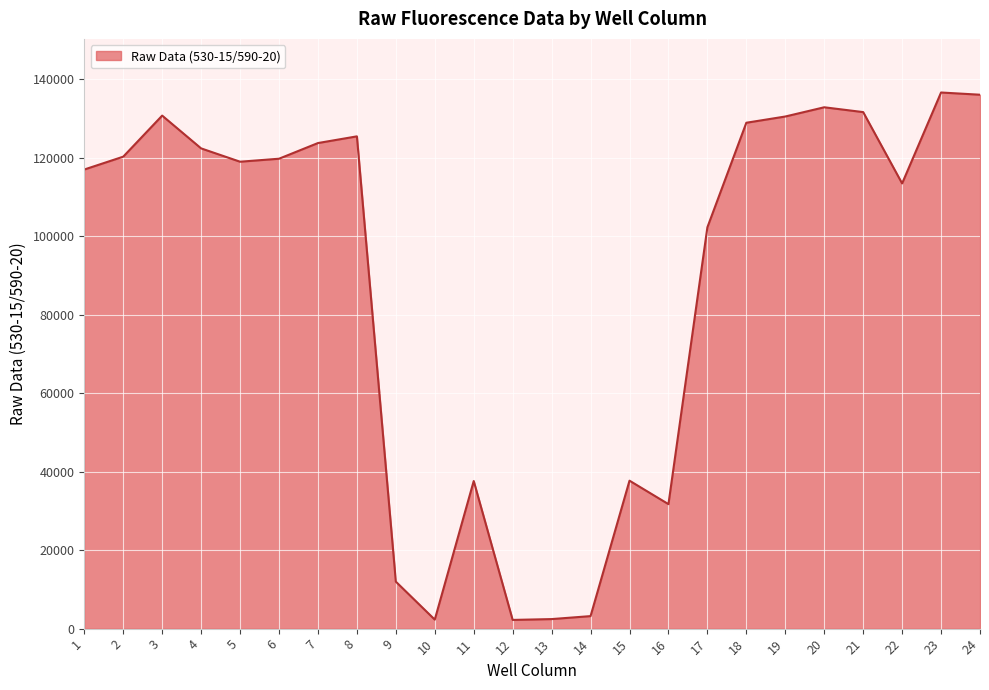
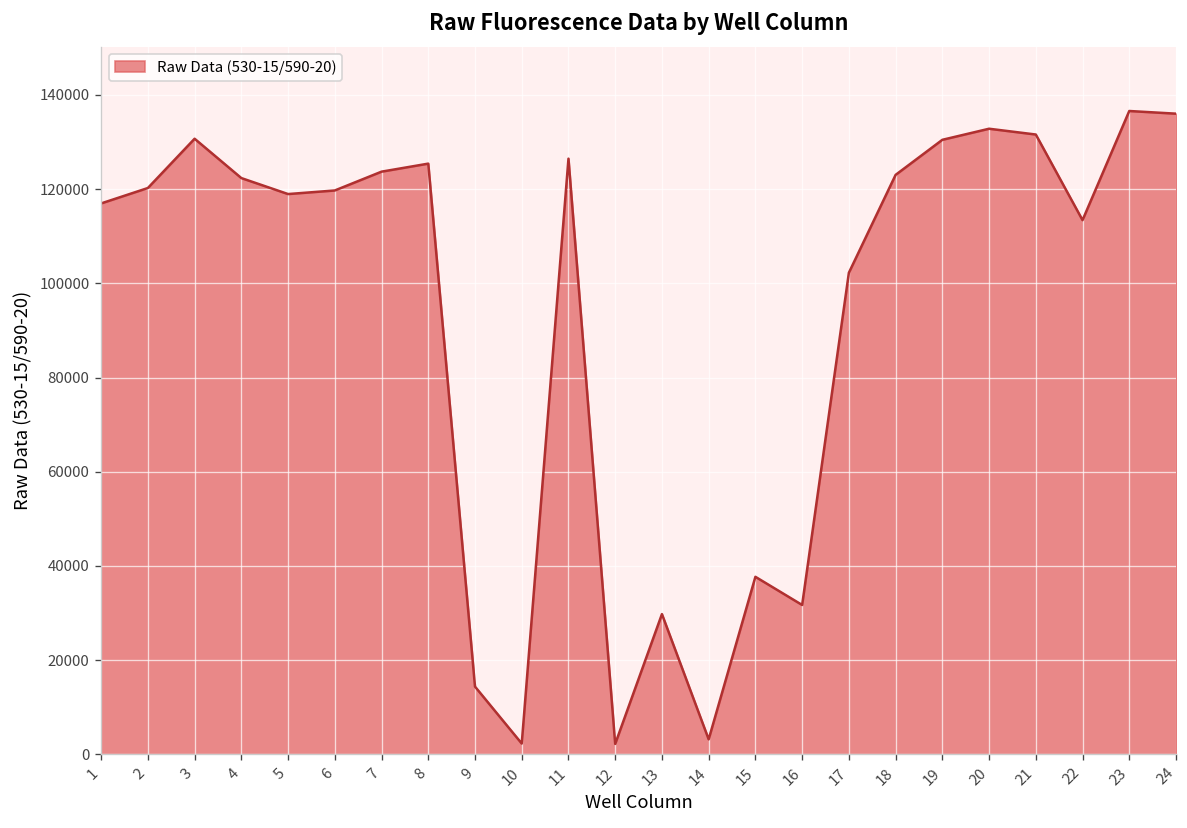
9: 12000 -> 14000
11: 38000 -> 126000
13: 2000 -> 30000
18: 129000 -> 123000
